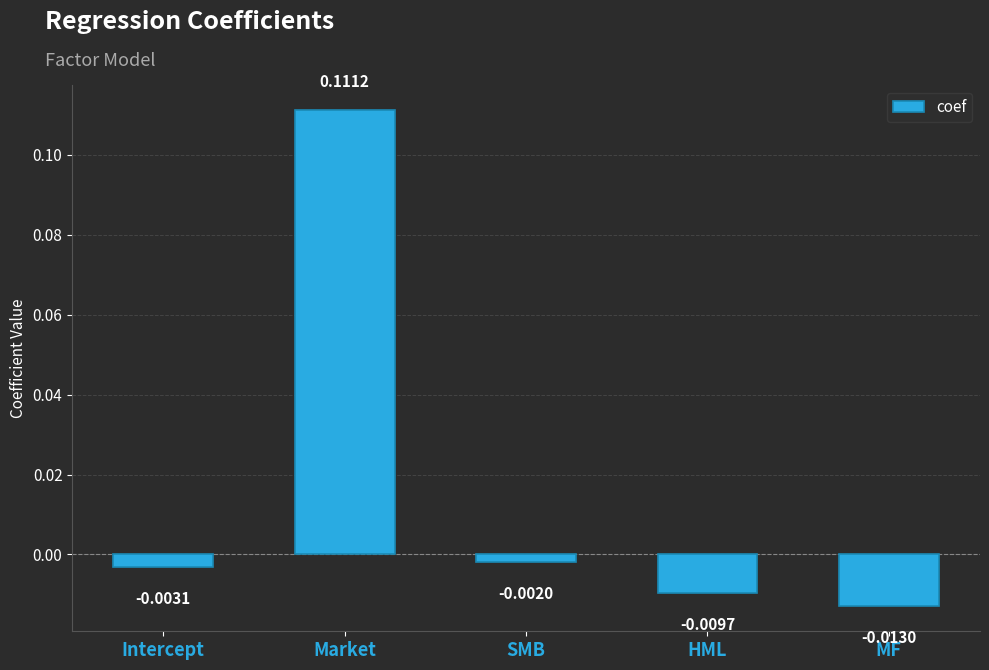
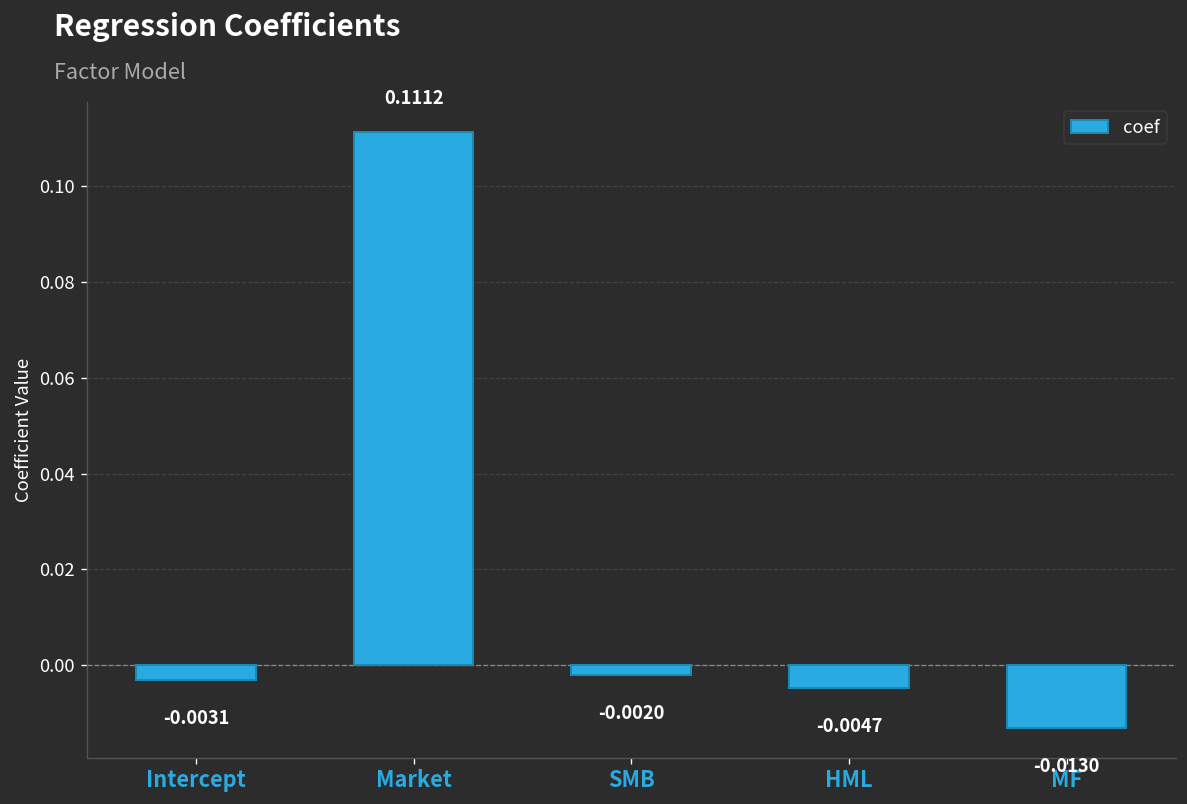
HML: -0.0097 -> -0.0047
